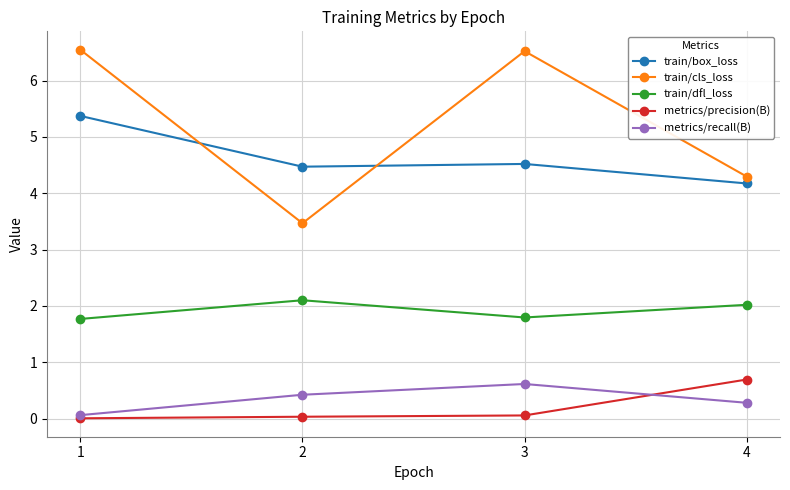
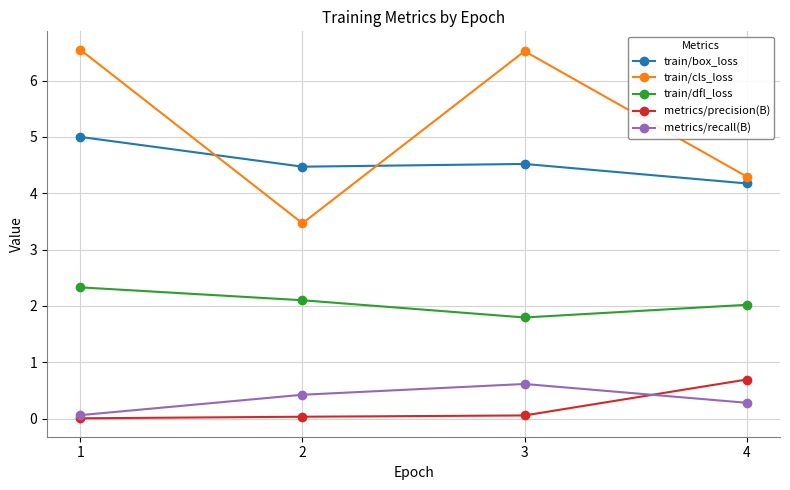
train/box_loss, 1: 5.4 -> 5.0
train/dfl_loss, 1: 1.8 -> 2.3
